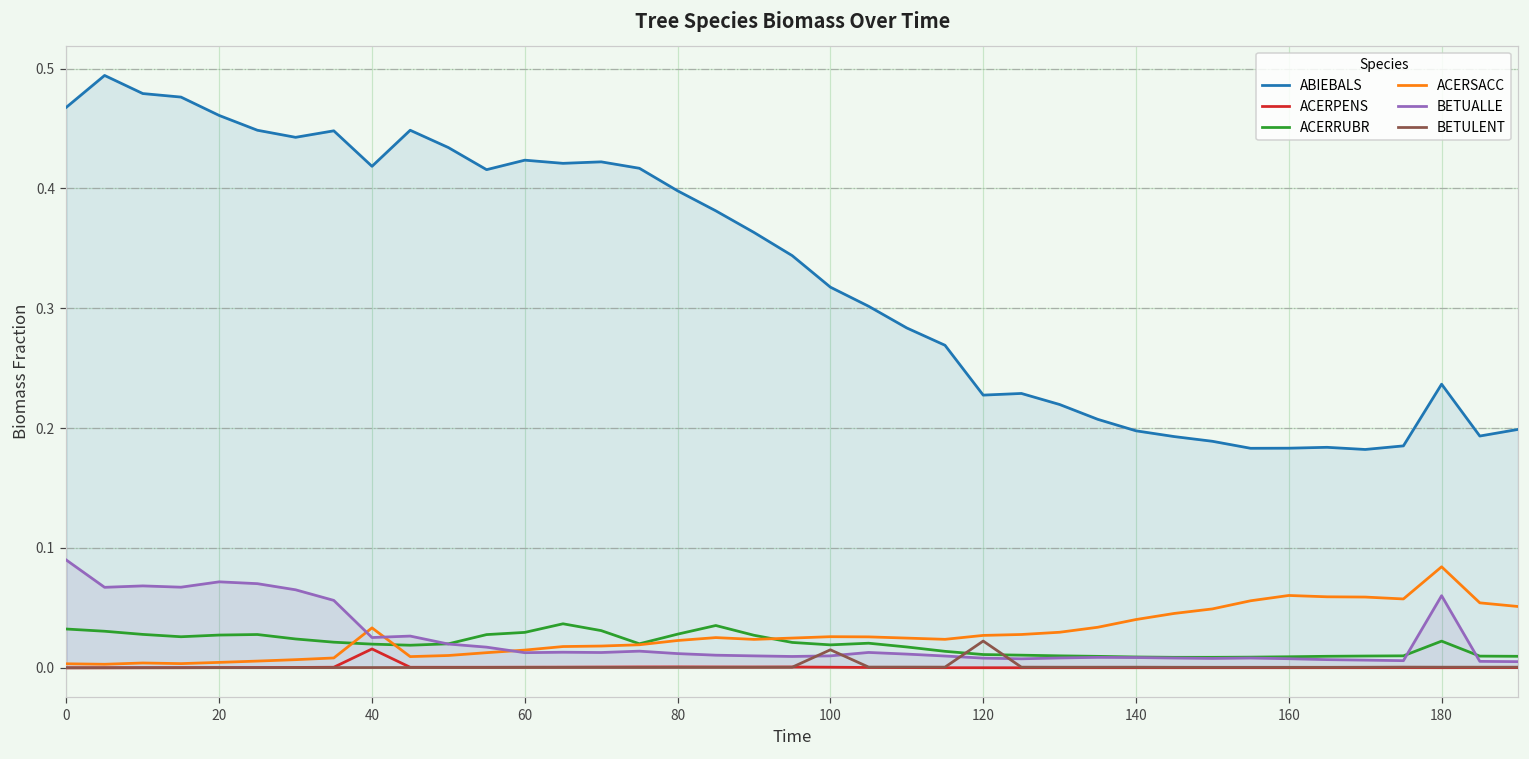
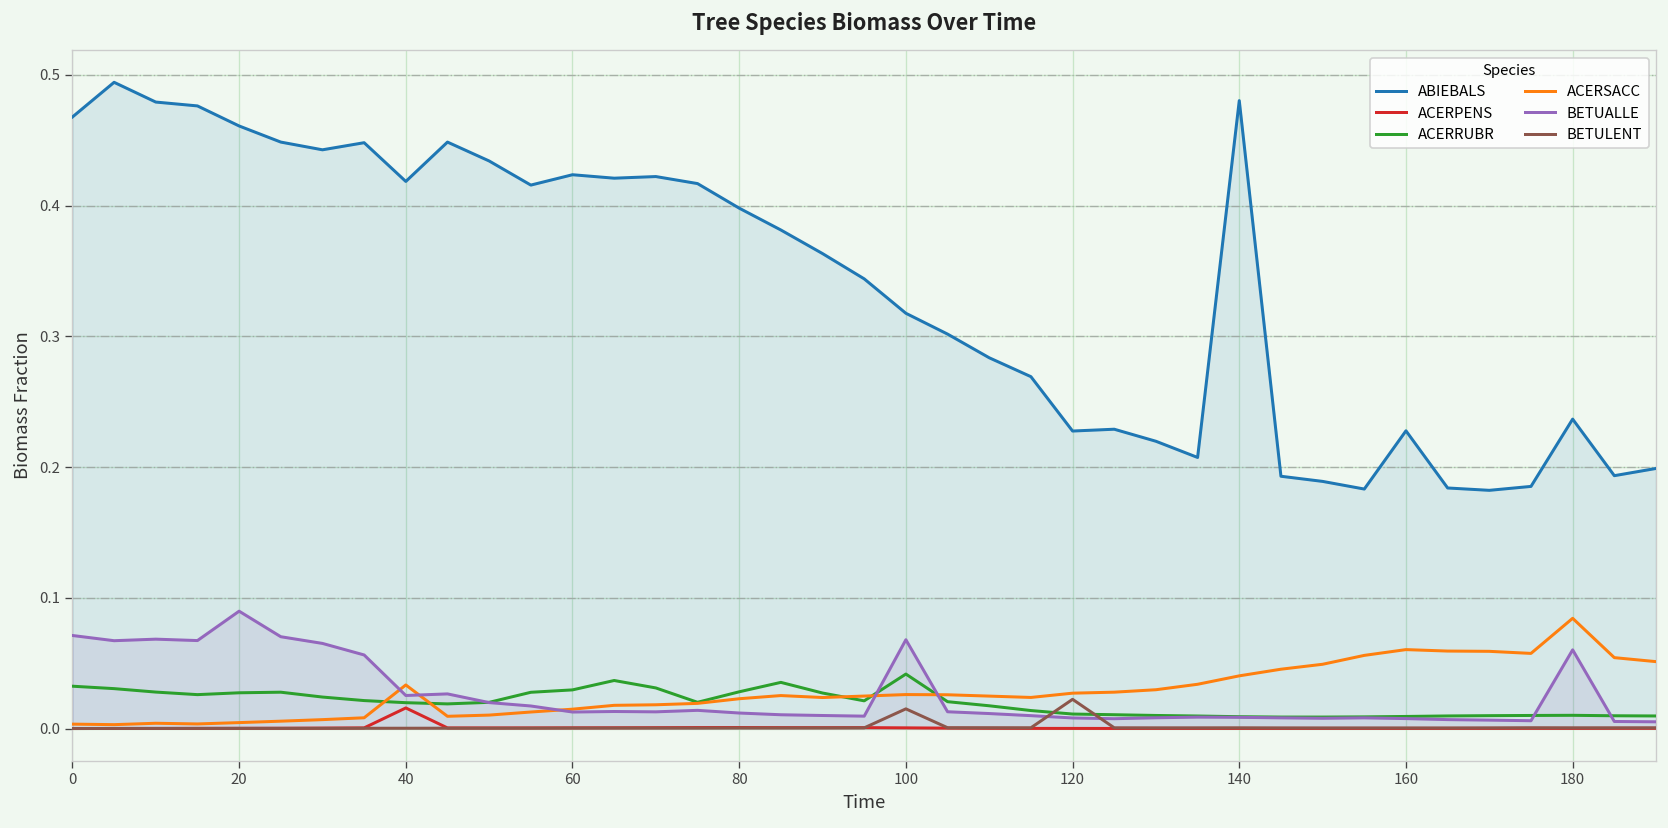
BETUALLE, 0: 0.090 -> 0.071
BETUALLE, 20: 0.072 -> 0.090
ACERRUBR, 100: 0.019 -> 0.042
BETUALLE, 100: 0.010 -> 0.068
ABIEBALS, 140: 0.198 -> 0.480
ABIEBALS, 160: 0.183 -> 0.228
ACERRUBR, 180: 0.022 -> 0.010
